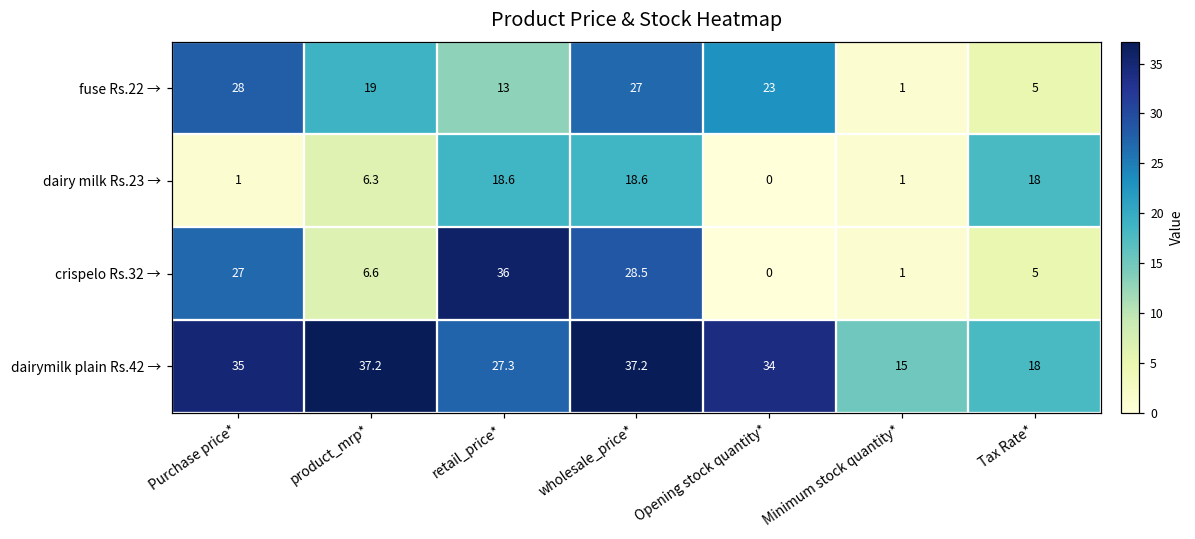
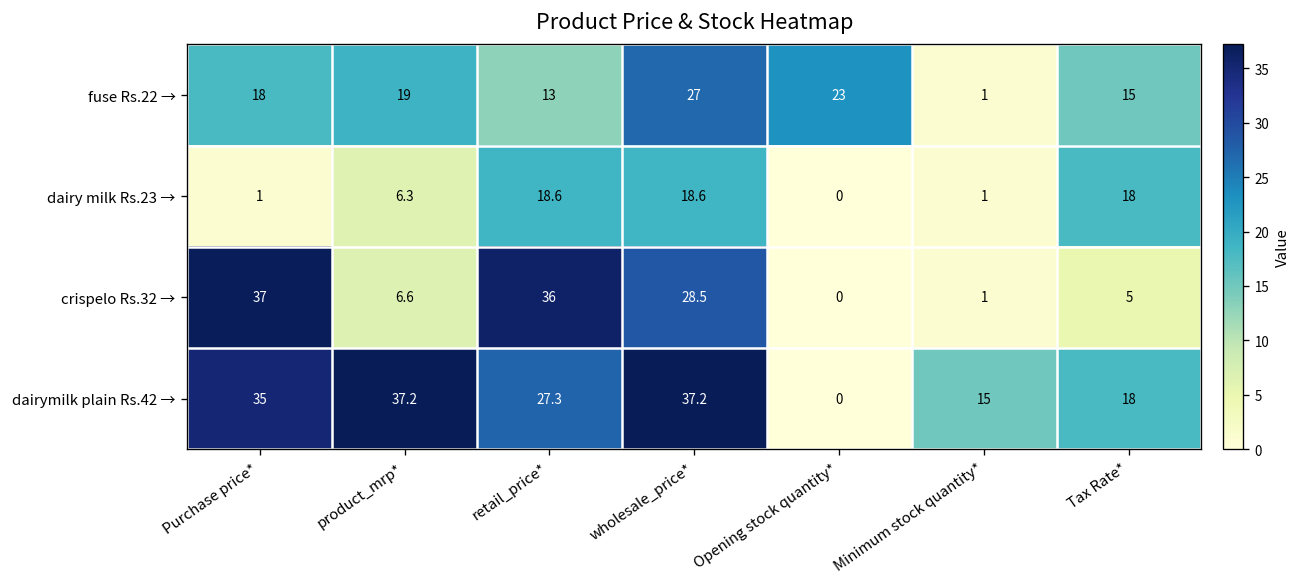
fuse Rs.22 →, Purchase price*: 28 -> 18
fuse Rs.22 →, Tax Rate*: 5 -> 15
crispelo Rs.32 →, Purchase price*: 27 -> 37
dairymilk plain Rs.42 →, Opening stock quantity*: 34 -> 0
